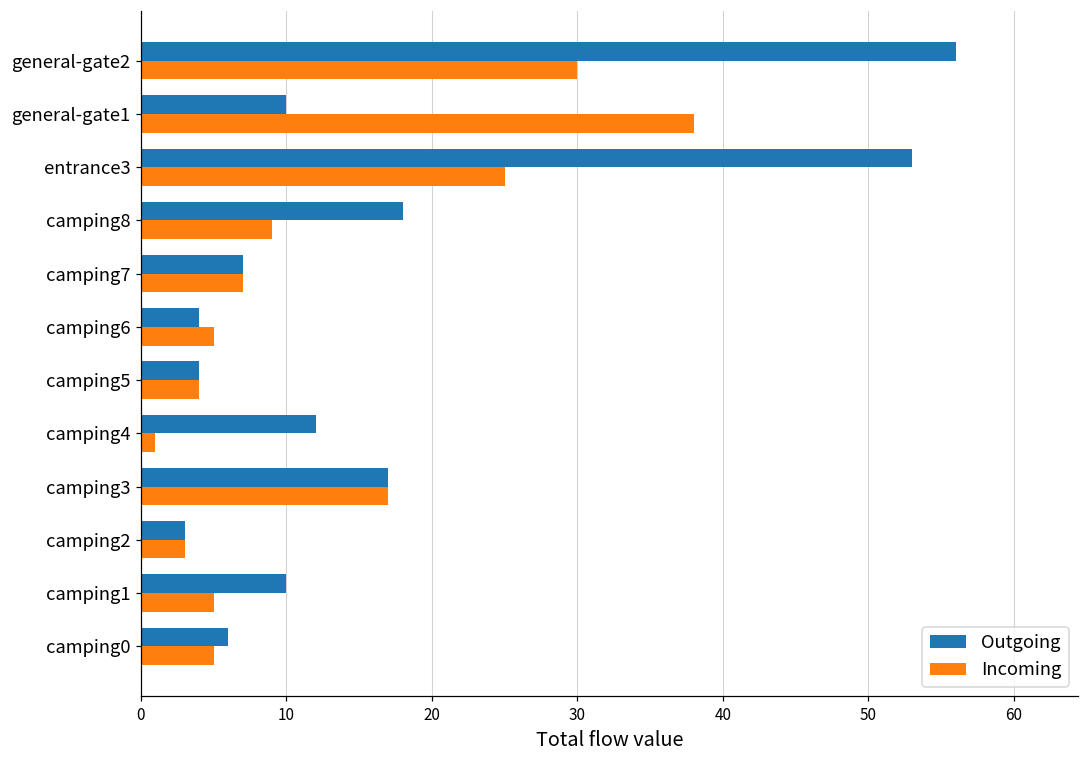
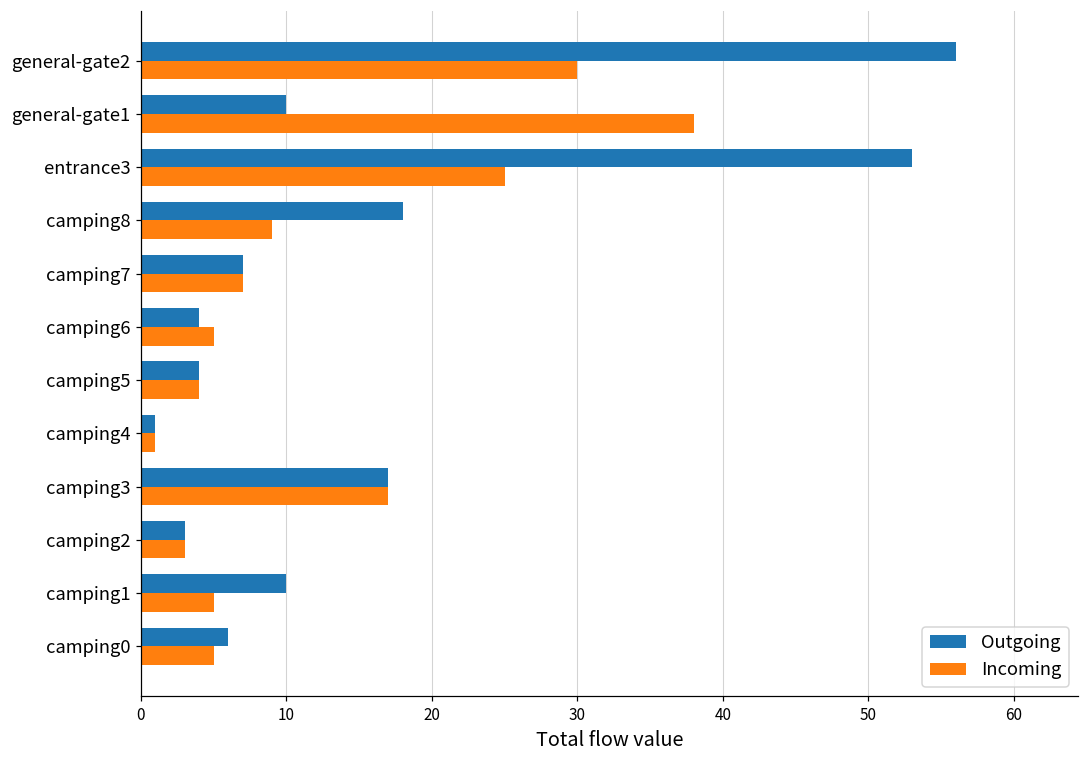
Outgoing, camping4: 12 -> 1
